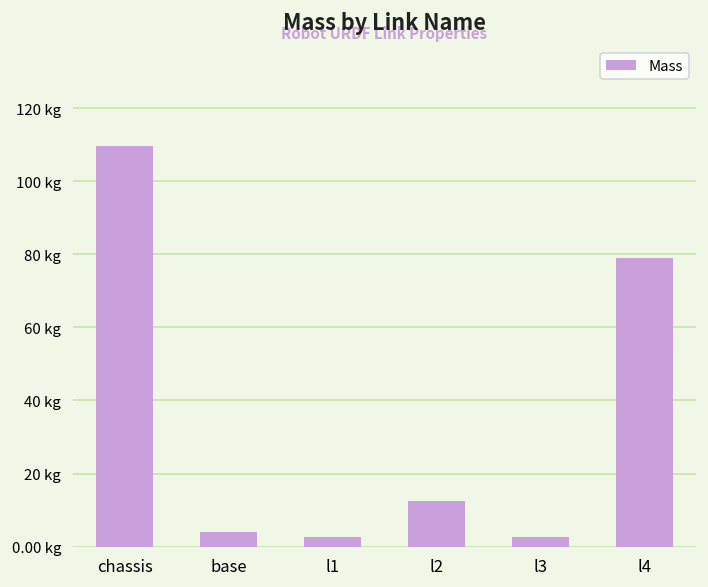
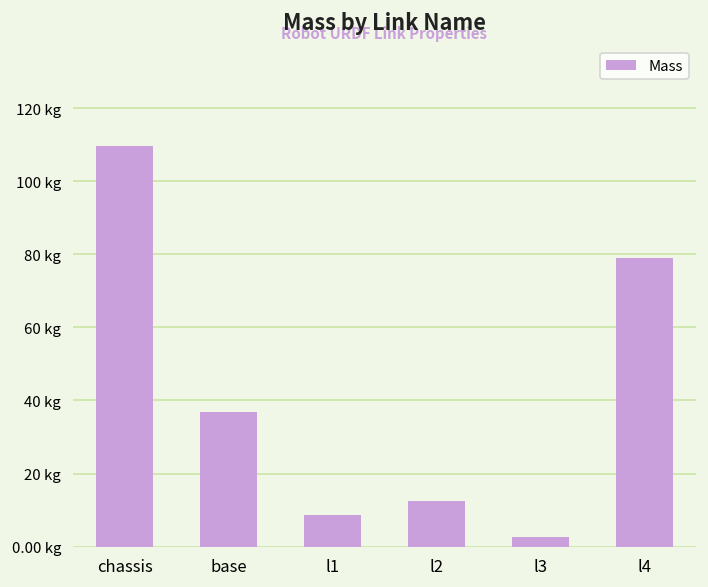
base: 4 kg -> 37 kg
l1: 3 kg -> 9 kg
